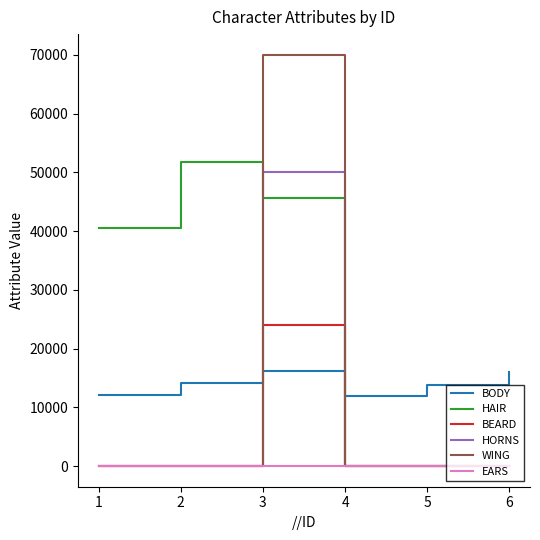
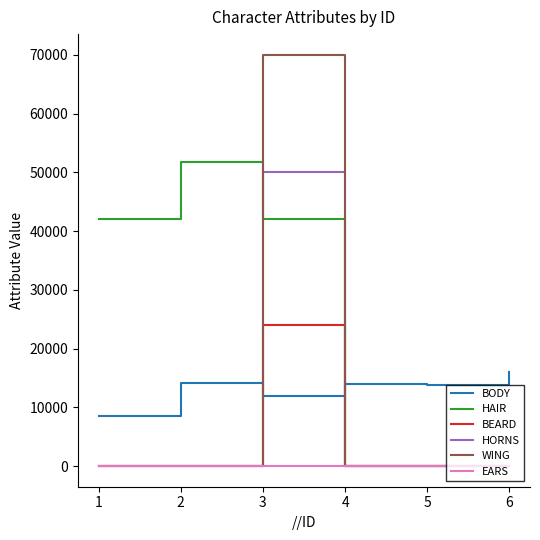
BODY, 1: 12000 -> 9000
HAIR, 1: 41000 -> 42000
BODY, 3: 16000 -> 12000
HAIR, 3: 46000 -> 42000
BODY, 4: 12000 -> 14000
